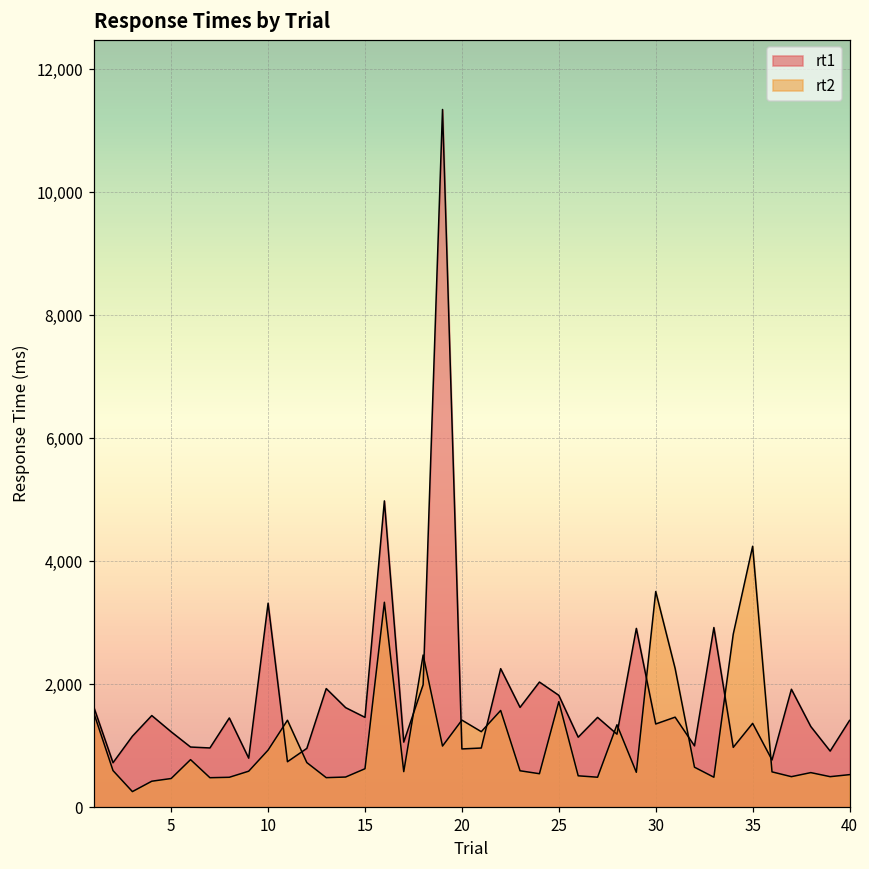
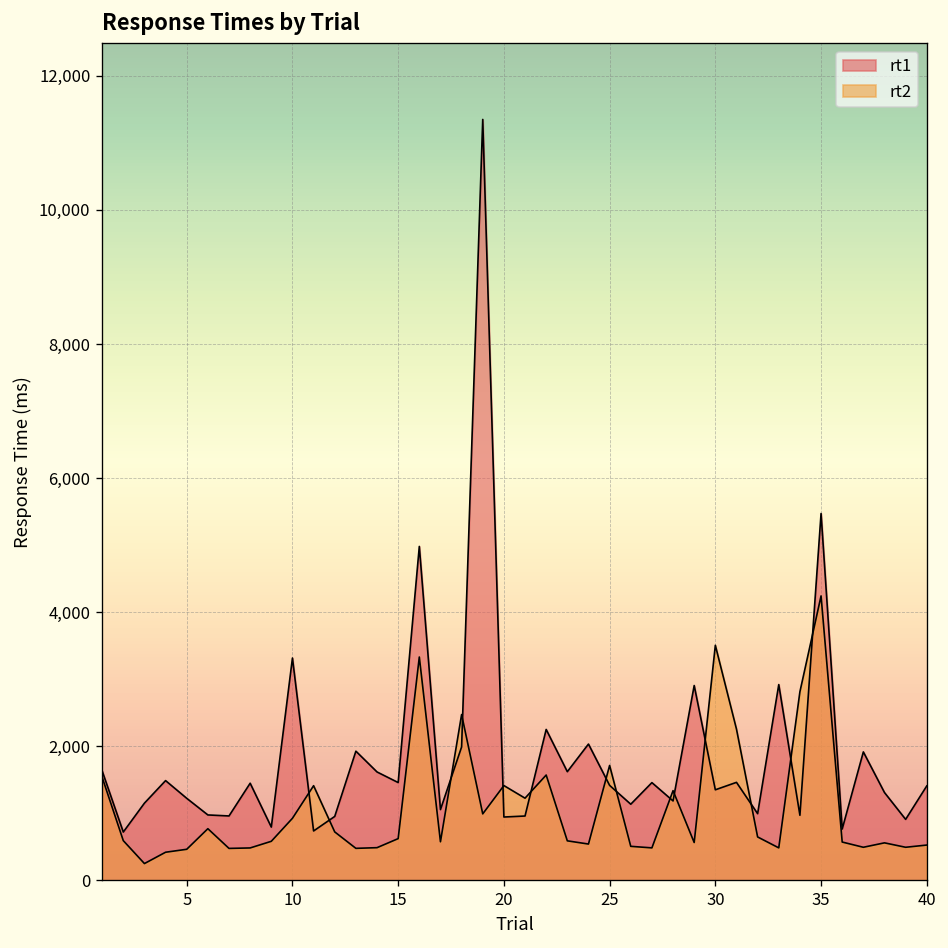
rt1, 25: 1,800 -> 1,400
rt1, 35: 1,400 -> 5,500
